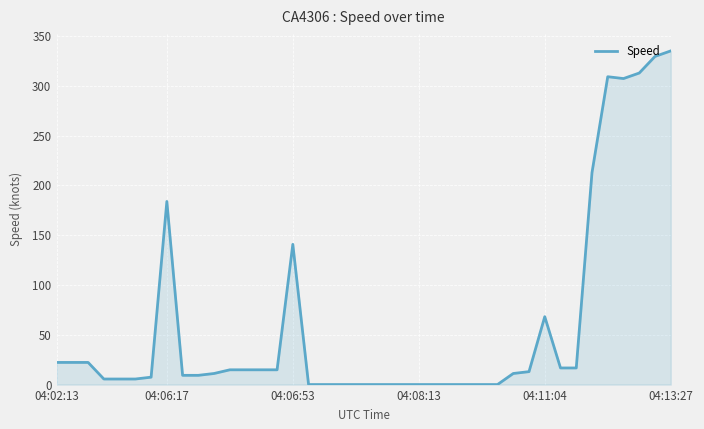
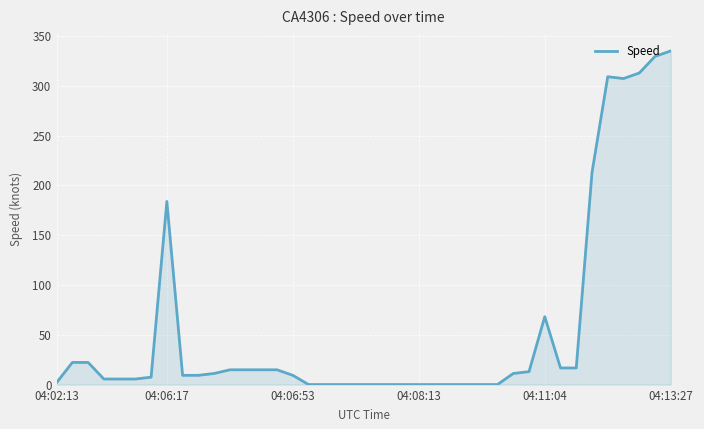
04:02:13: 20 -> 0
04:06:53: 140 -> 10
